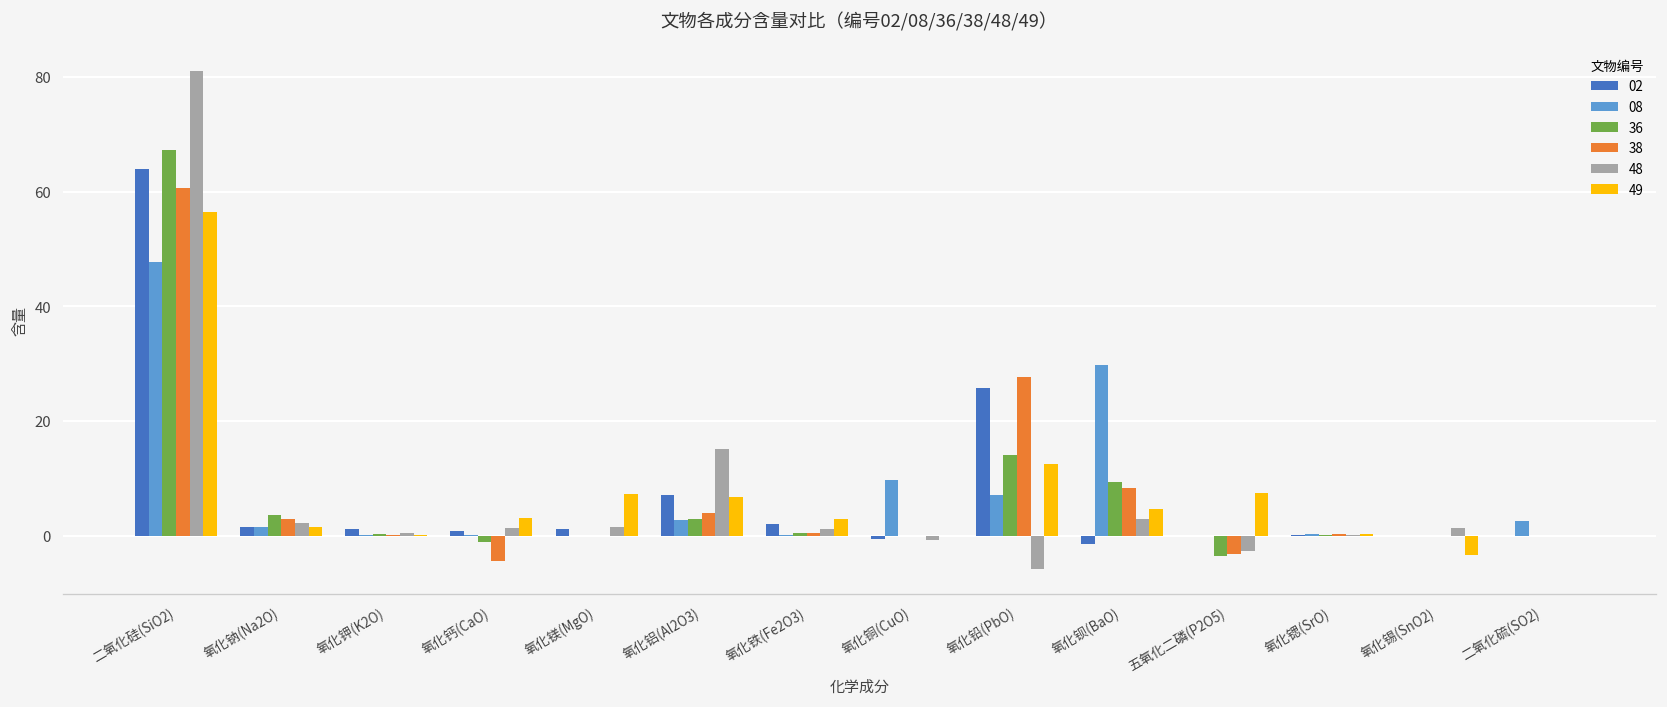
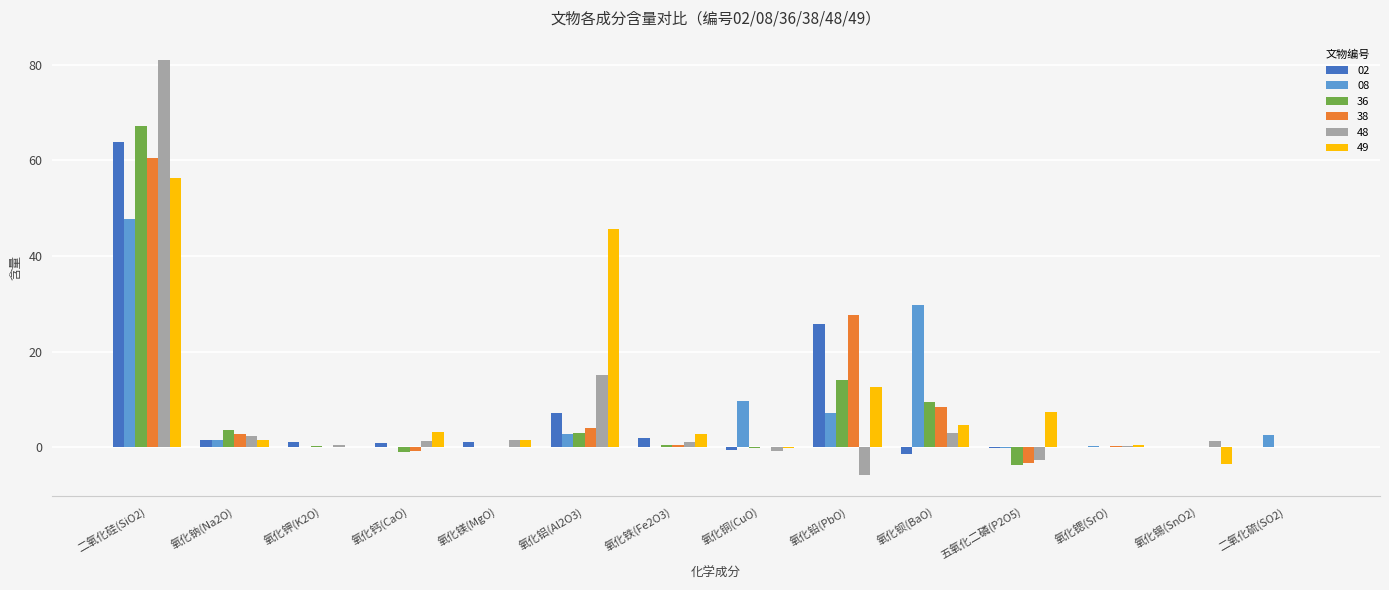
38, 氧化钙(CaO): -4 -> -1
49, 氧化镁(MgO): 7 -> 1
49, 氧化铝(Al2O3): 7 -> 46
